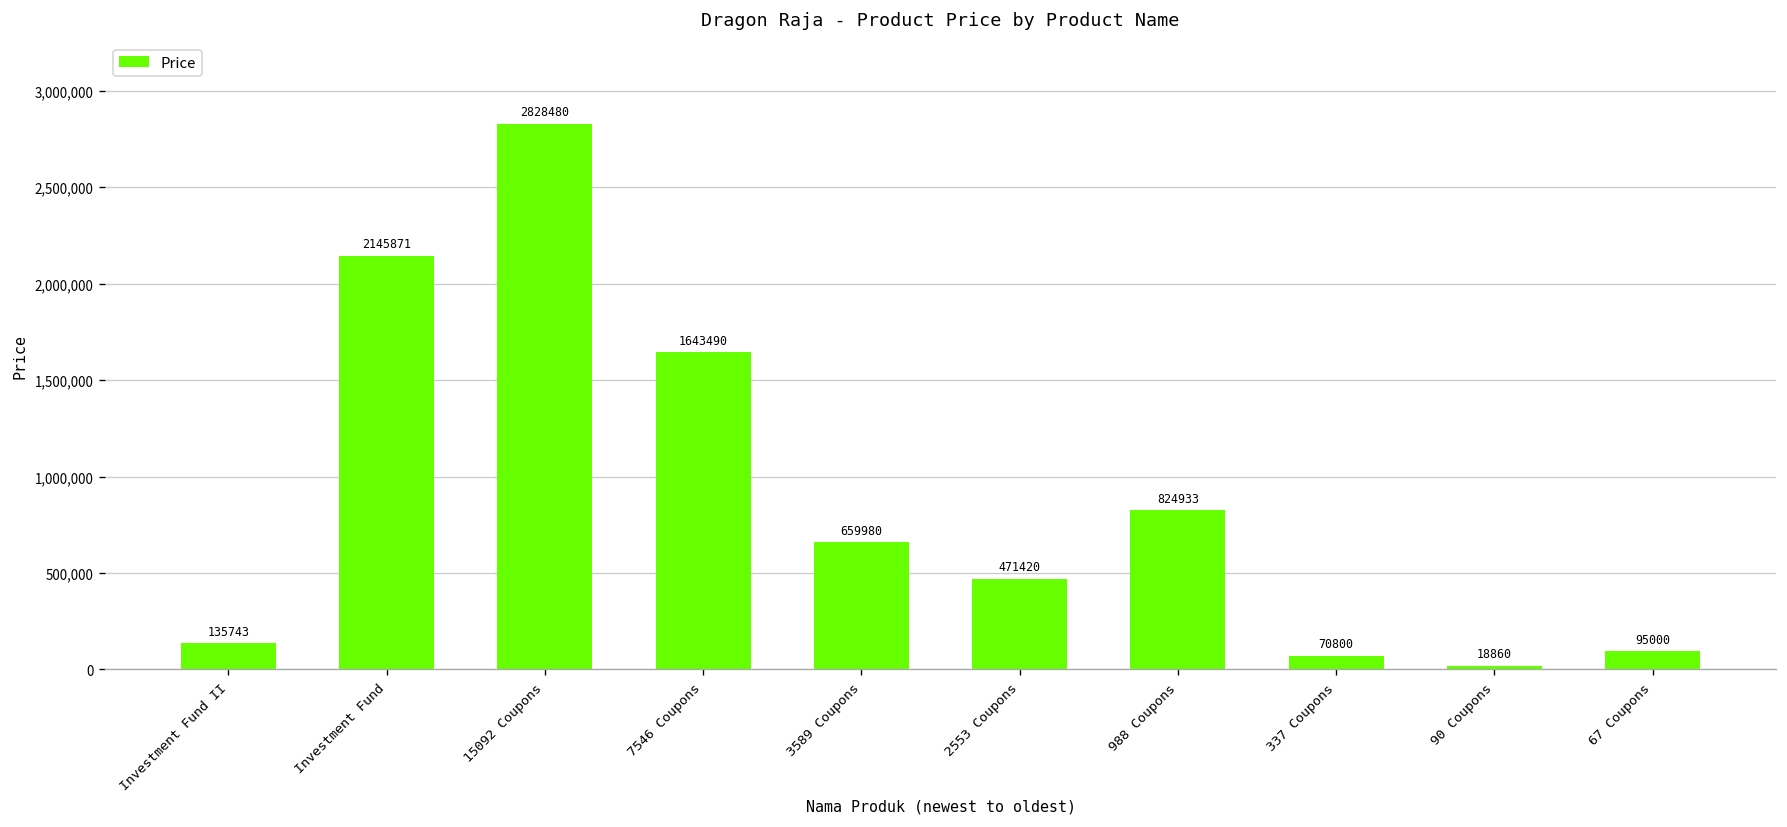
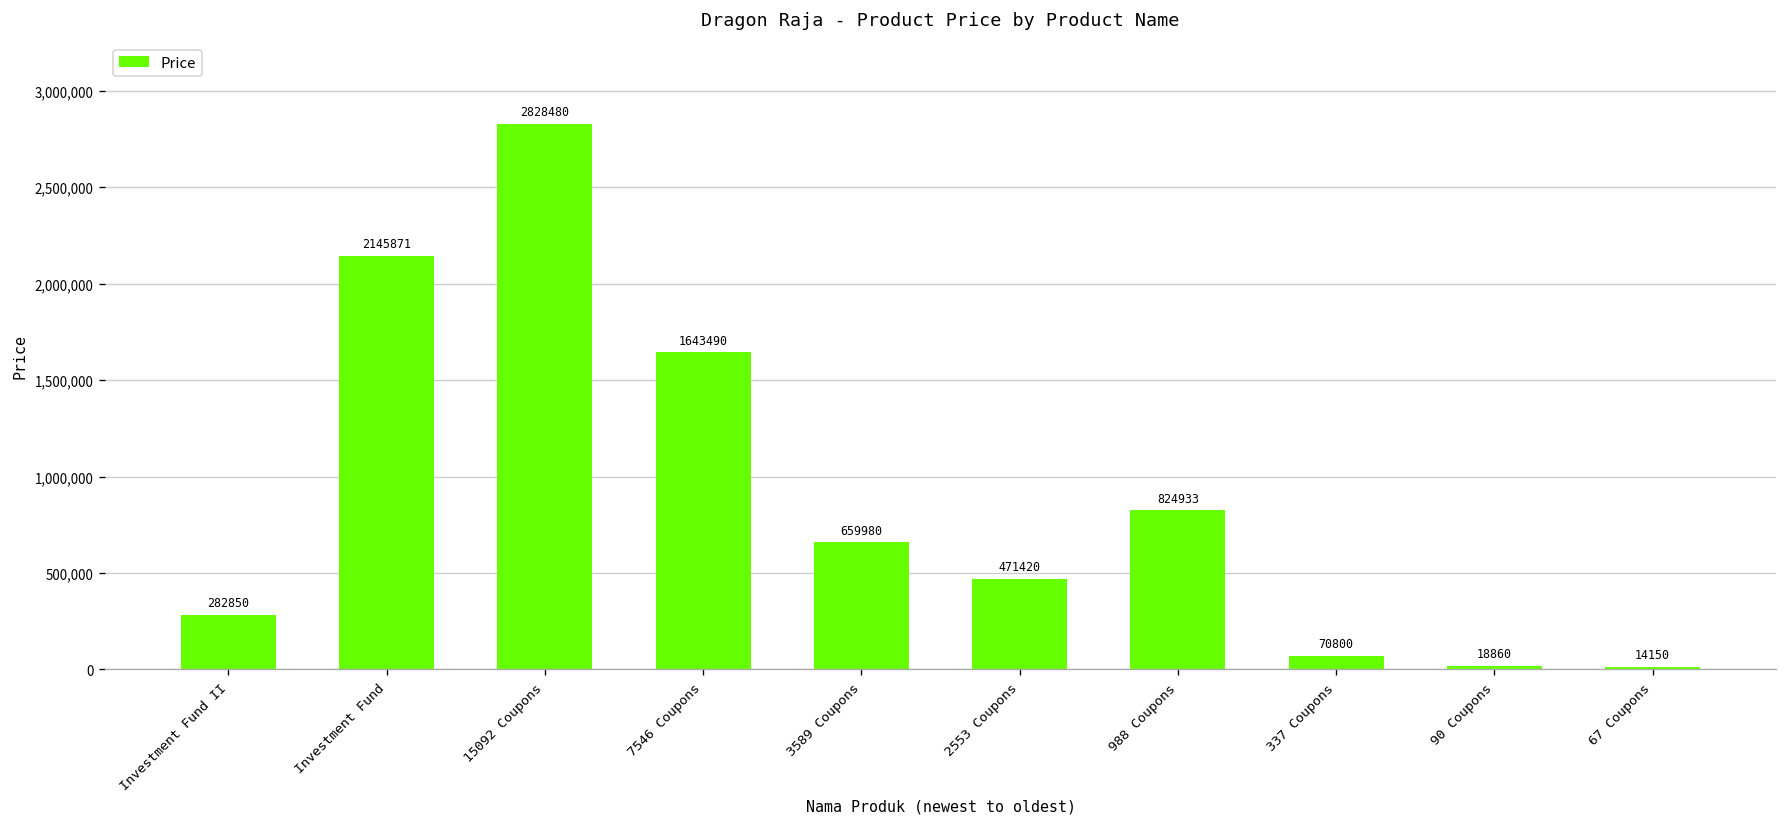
Investment Fund II: 135743 -> 282850
67 Coupons: 95000 -> 14150
